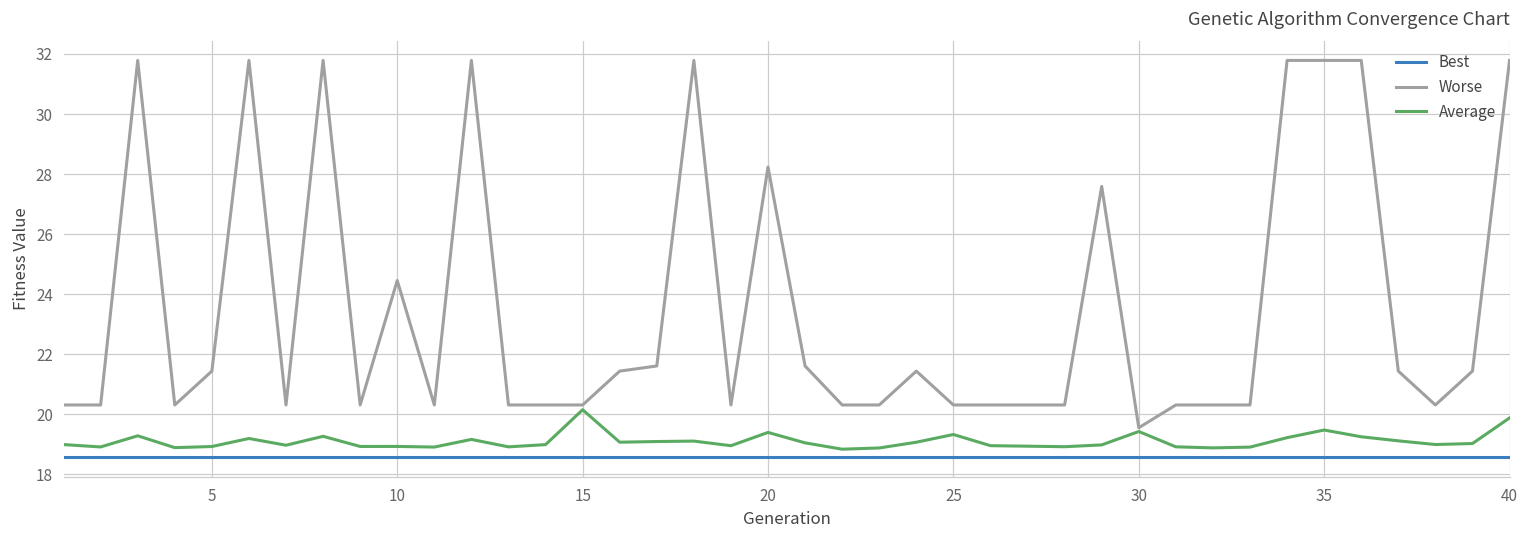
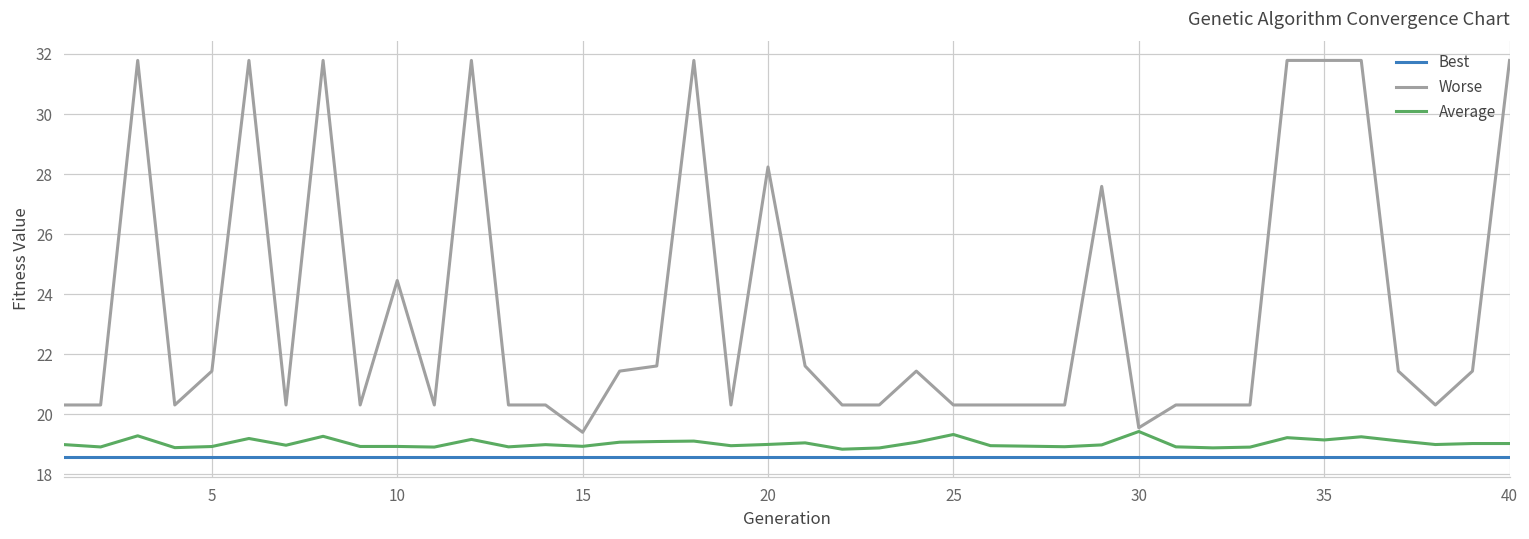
Worse, 15: 20.3 -> 19.4
Average, 15: 20.2 -> 18.9
Average, 20: 19.4 -> 19.0
Average, 35: 19.5 -> 19.1
Average, 40: 19.9 -> 19.0
